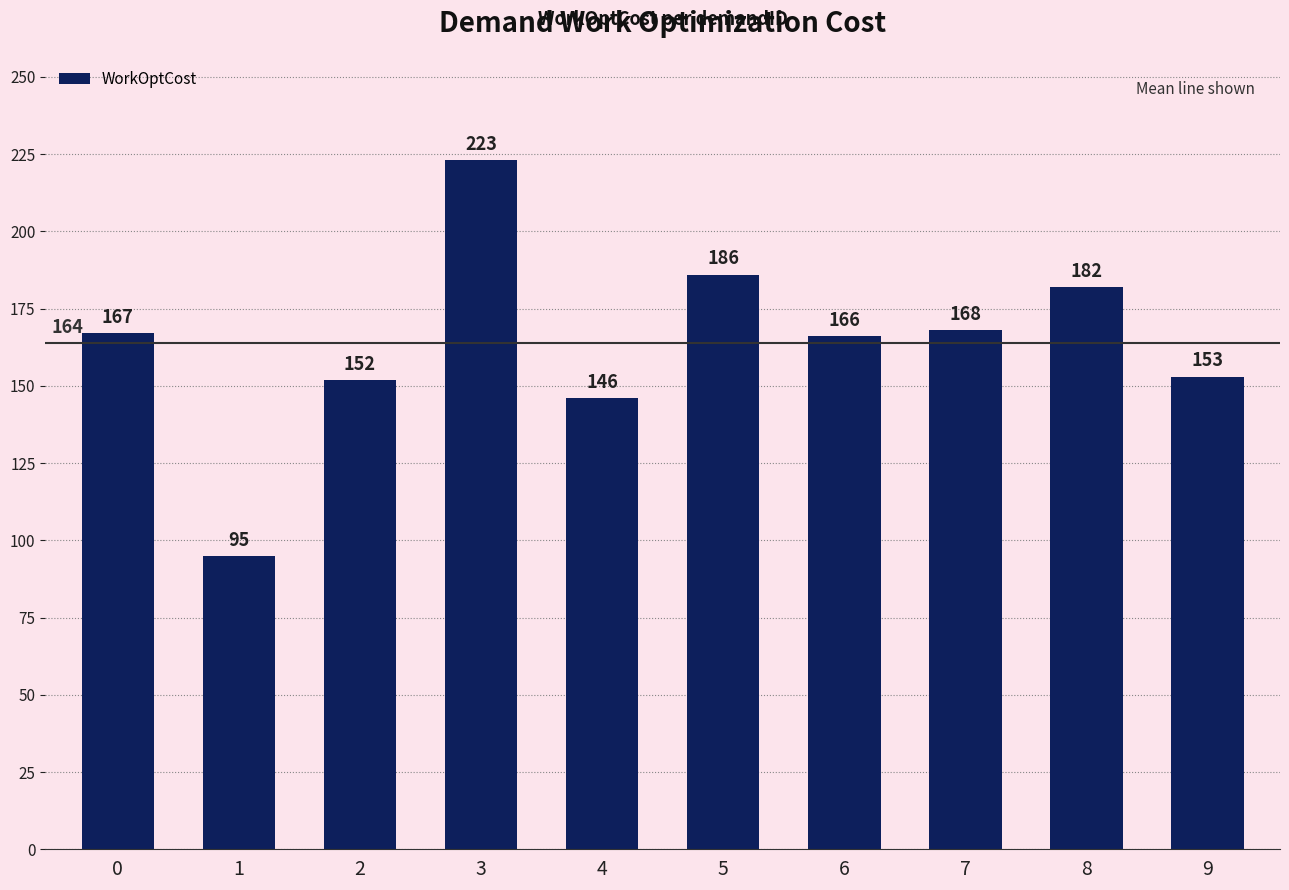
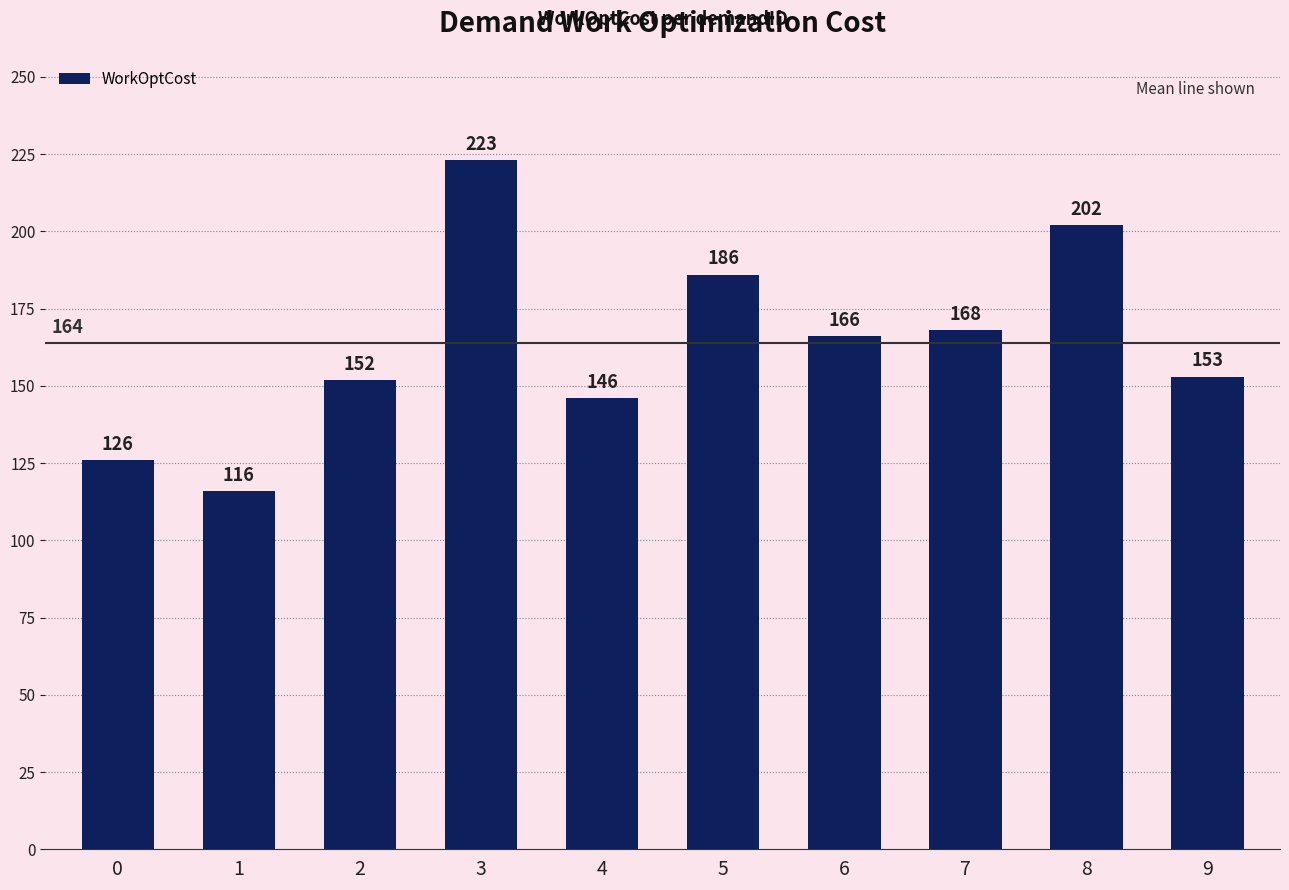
0: 167 -> 126
1: 95 -> 116
8: 182 -> 202
